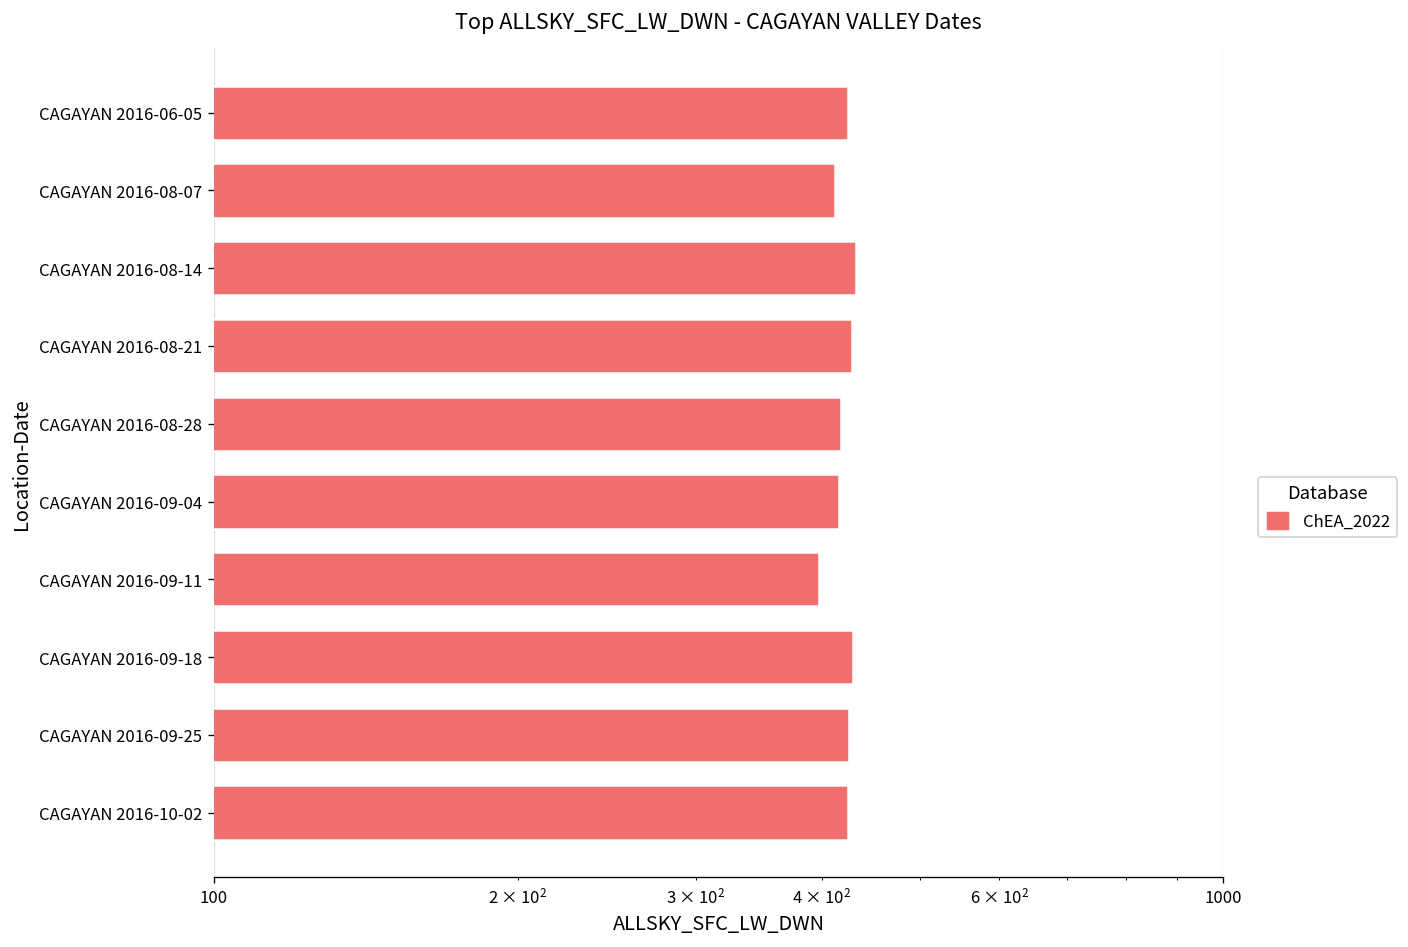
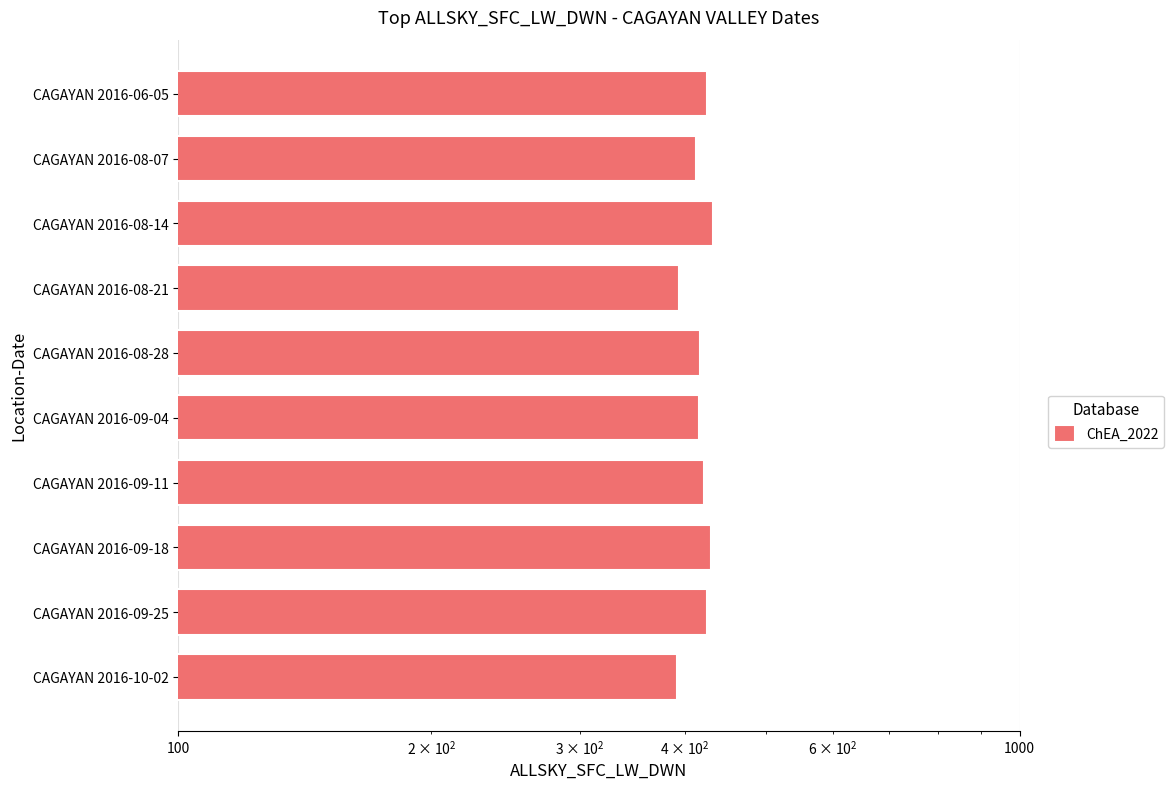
CAGAYAN 2016-08-21: 430 -> 390
CAGAYAN 2016-09-11: 400 -> 420
CAGAYAN 2016-10-02: 420 -> 390
